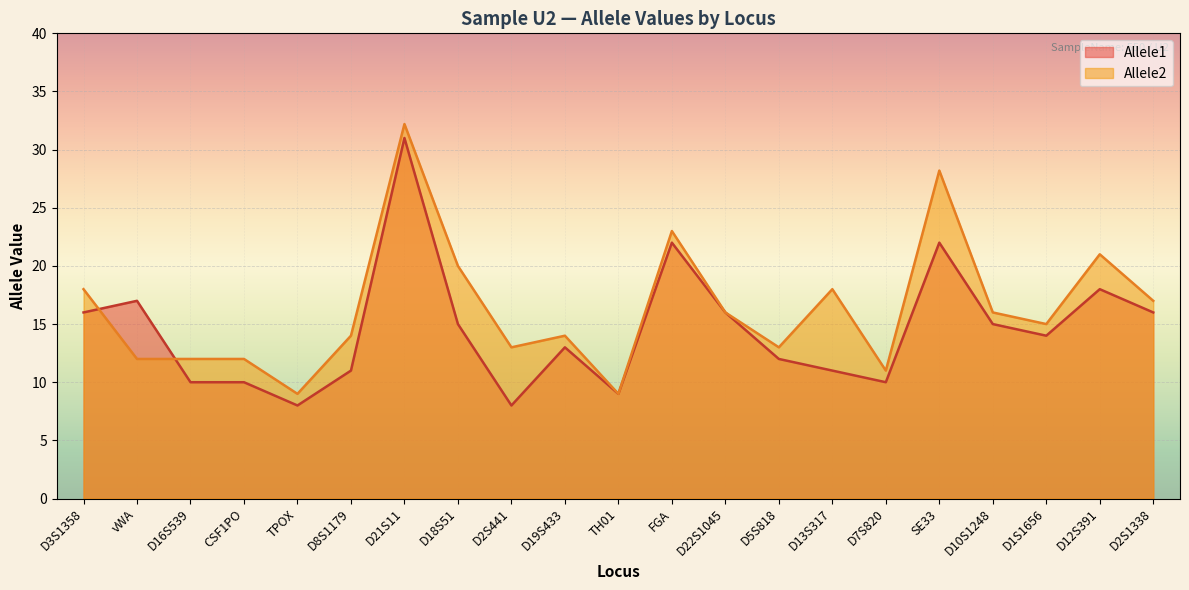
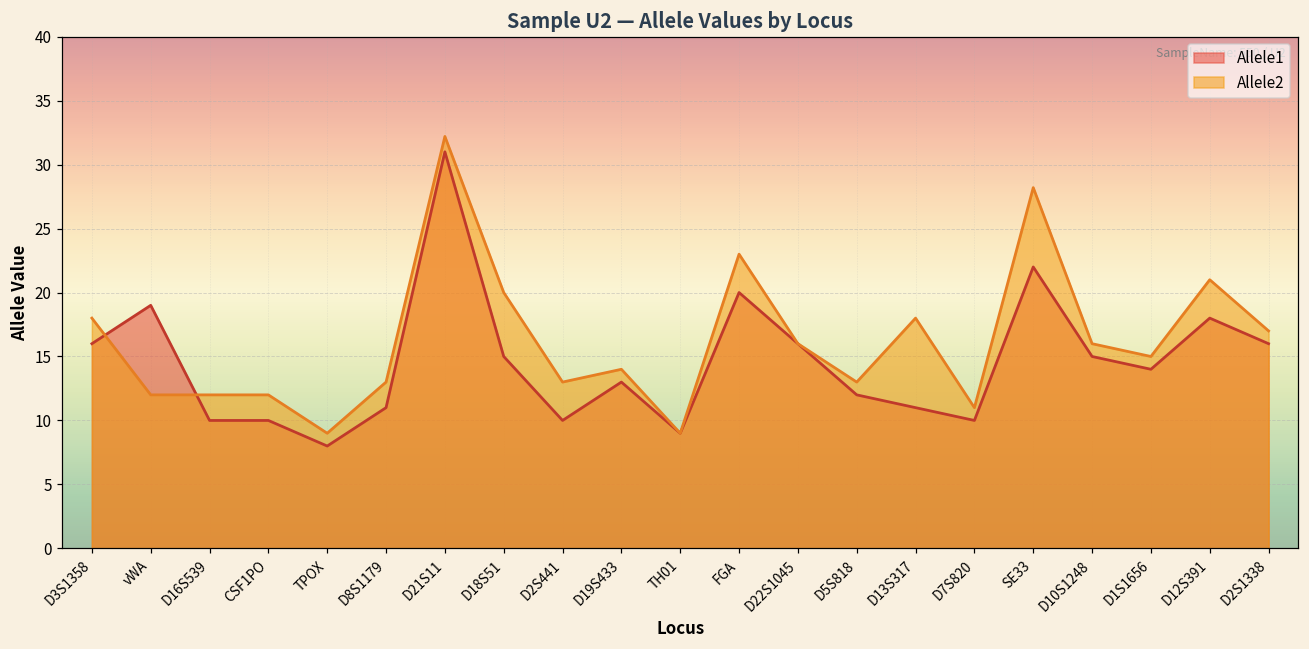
Allele1, vWA: 17 -> 19
Allele2, D8S1179: 14 -> 13
Allele1, D2S441: 8 -> 10
Allele1, FGA: 22 -> 20
